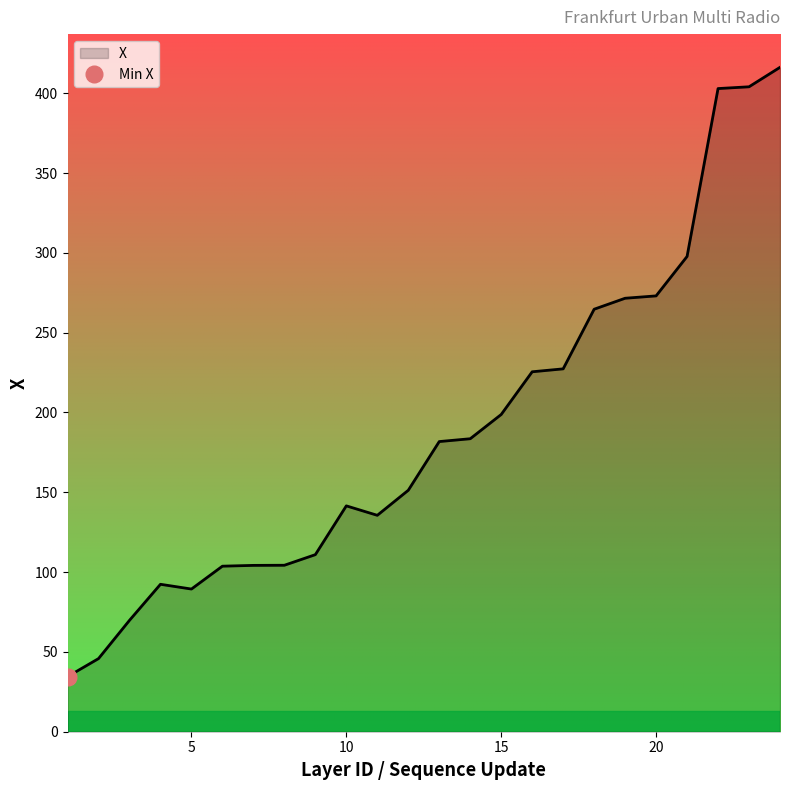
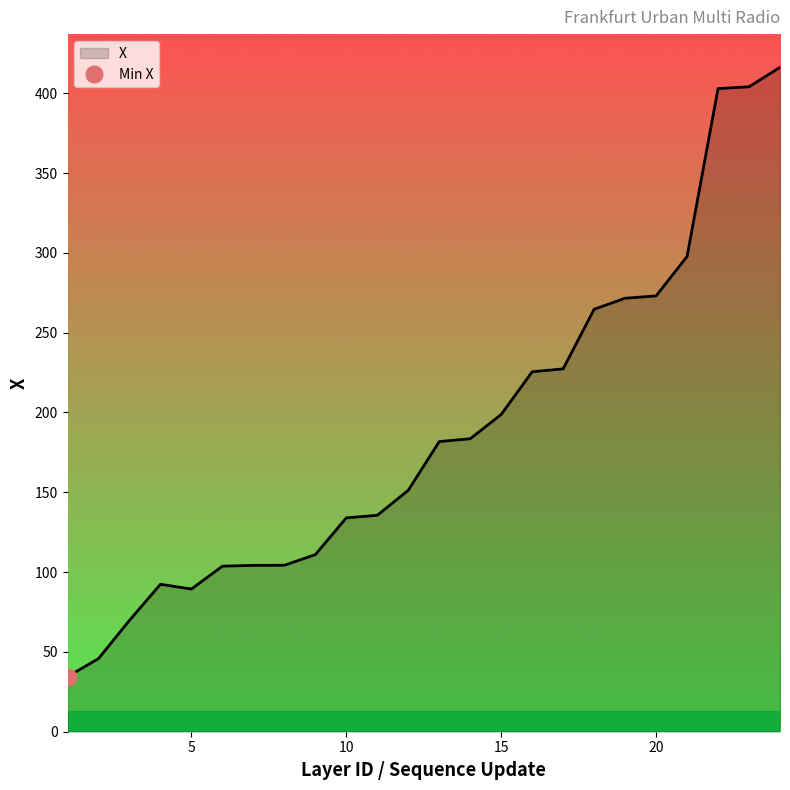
X, 10: 141 -> 134
